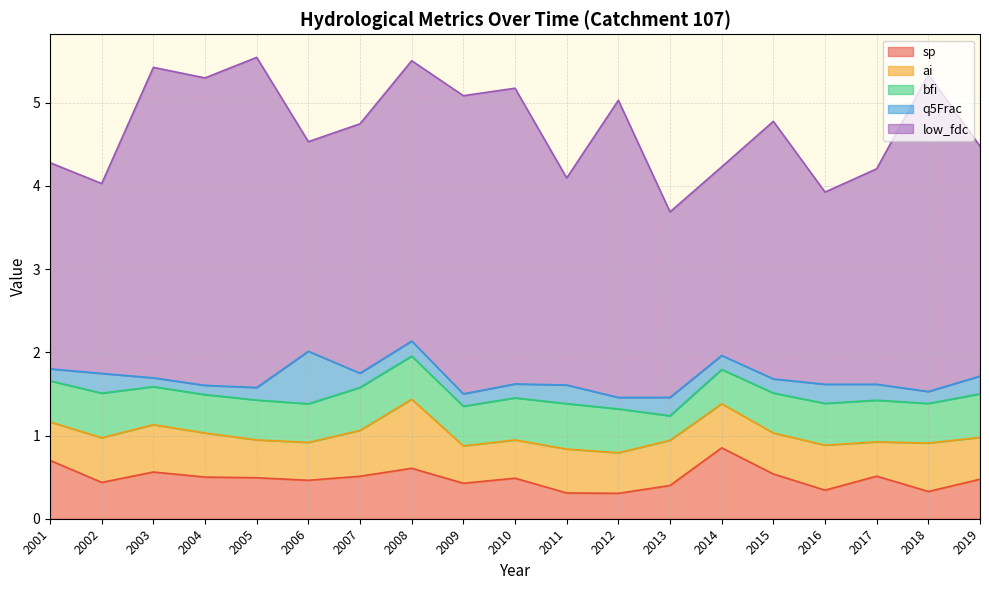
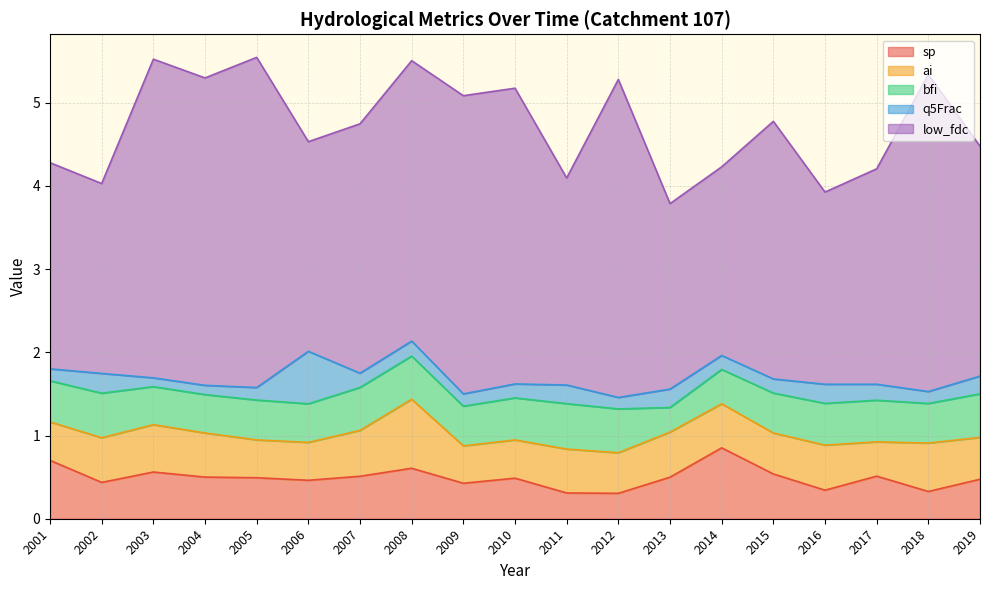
low_fdc, 2003: 3.7 -> 3.8
low_fdc, 2012: 3.6 -> 3.8
sp, 2013: 0.4 -> 0.5
